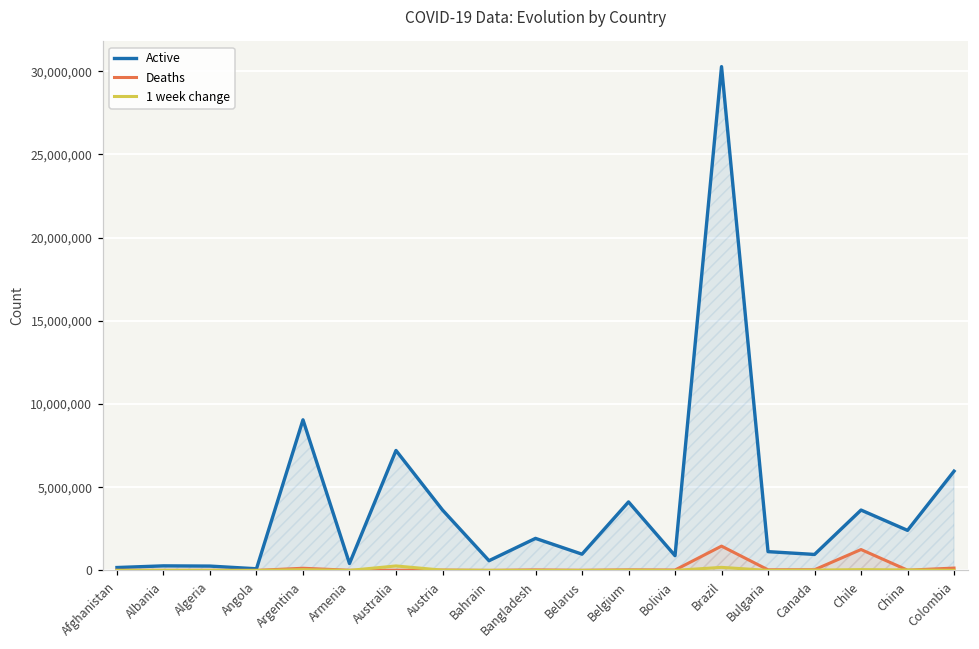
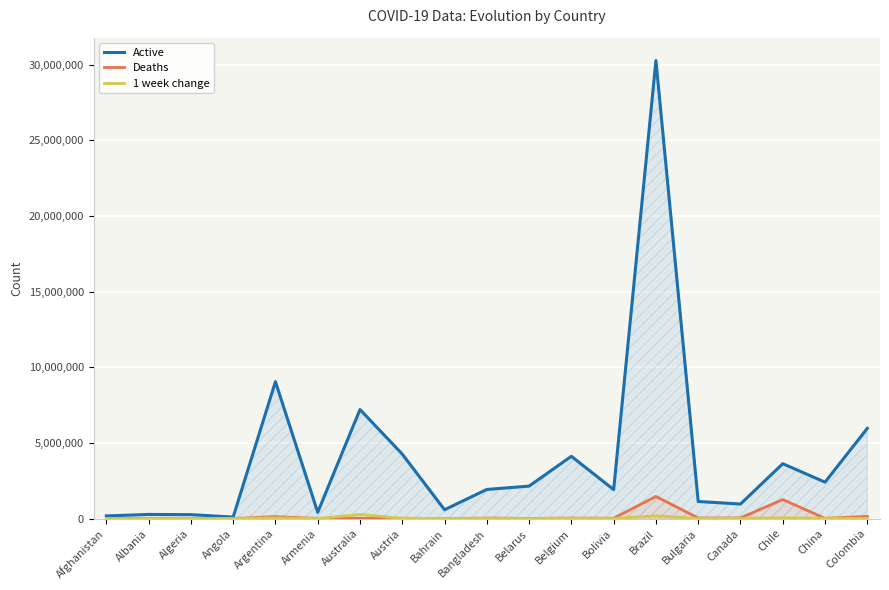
Active, Austria: 3,600,000 -> 4,300,000
Active, Belarus: 1,000,000 -> 2,100,000
Active, Bolivia: 900,000 -> 1,900,000
